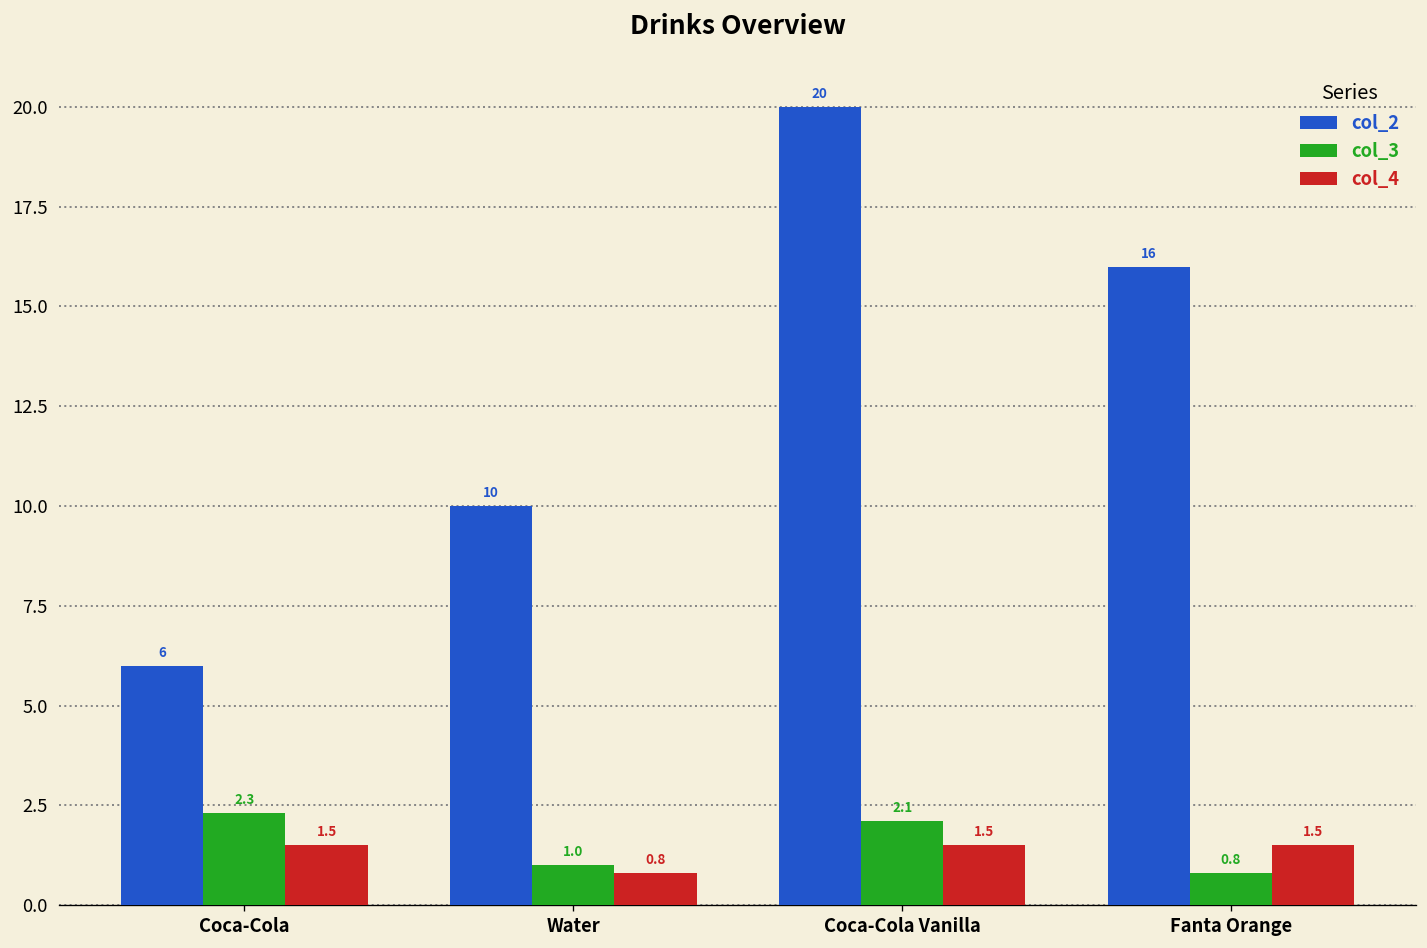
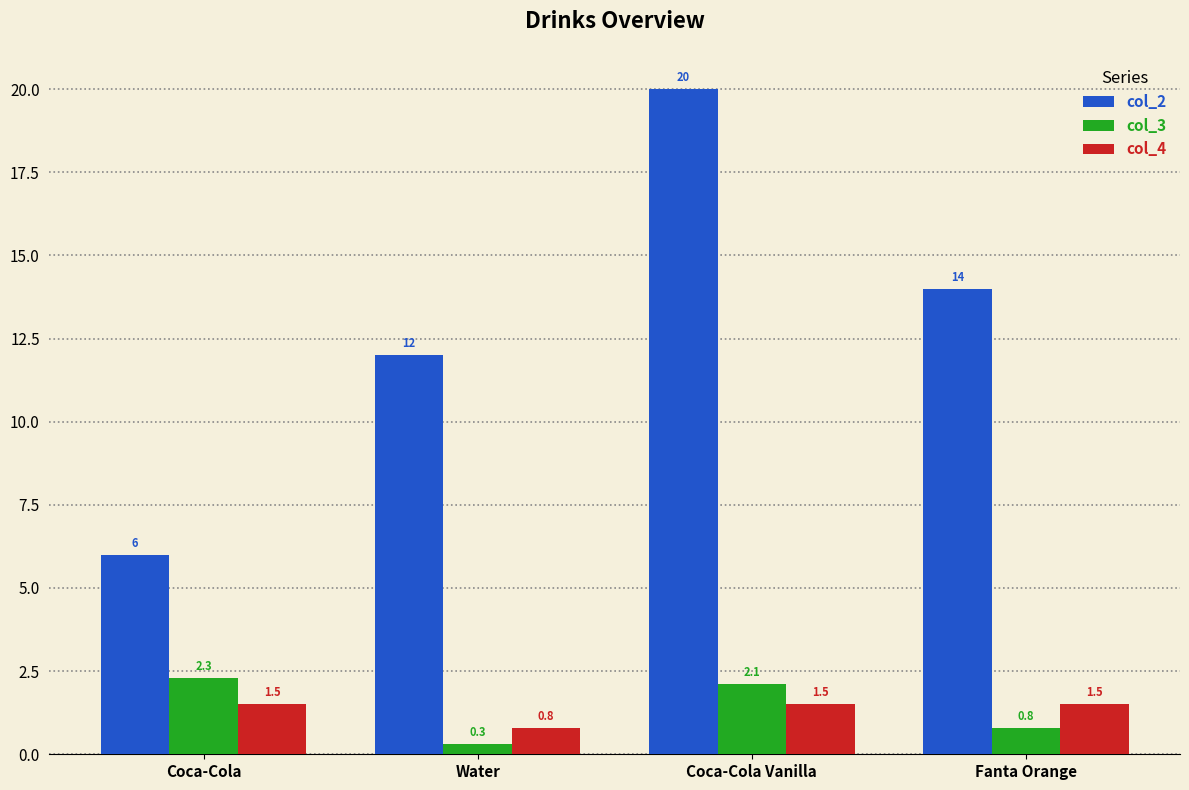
col_2, Water: 10 -> 12
col_3, Water: 1.0 -> 0.3
col_2, Fanta Orange: 16 -> 14
